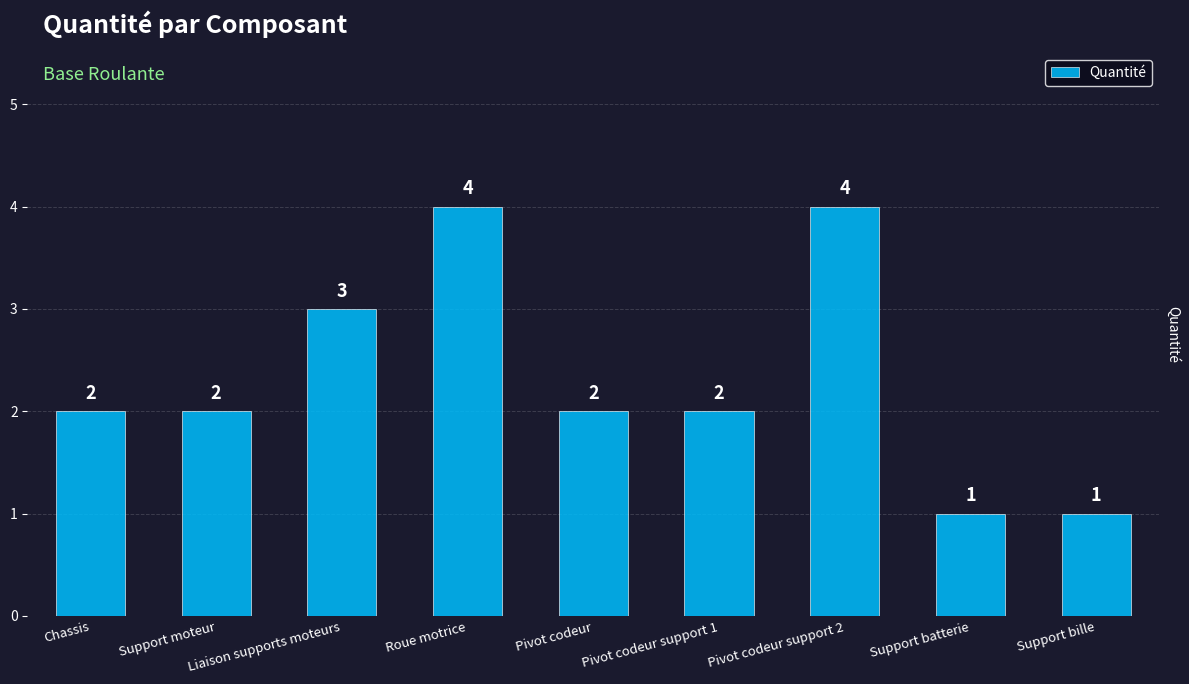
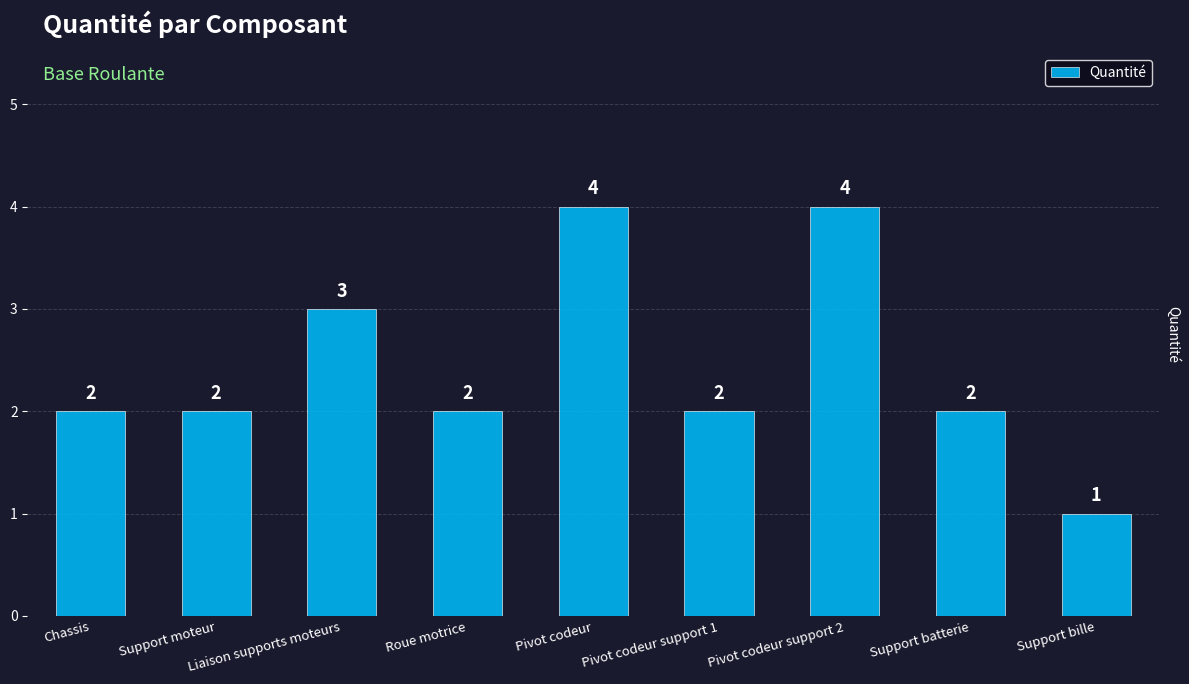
Roue motrice: 4 -> 2
Pivot codeur: 2 -> 4
Support batterie: 1 -> 2
